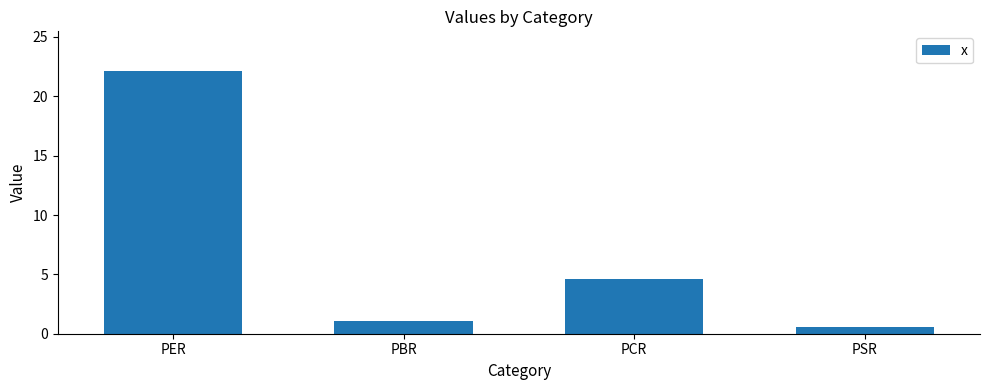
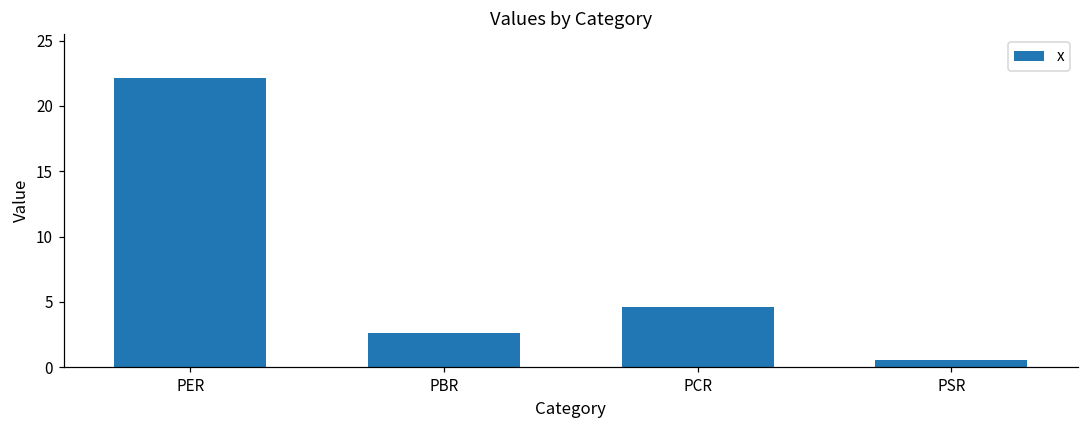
PBR: 1.1 -> 2.6
